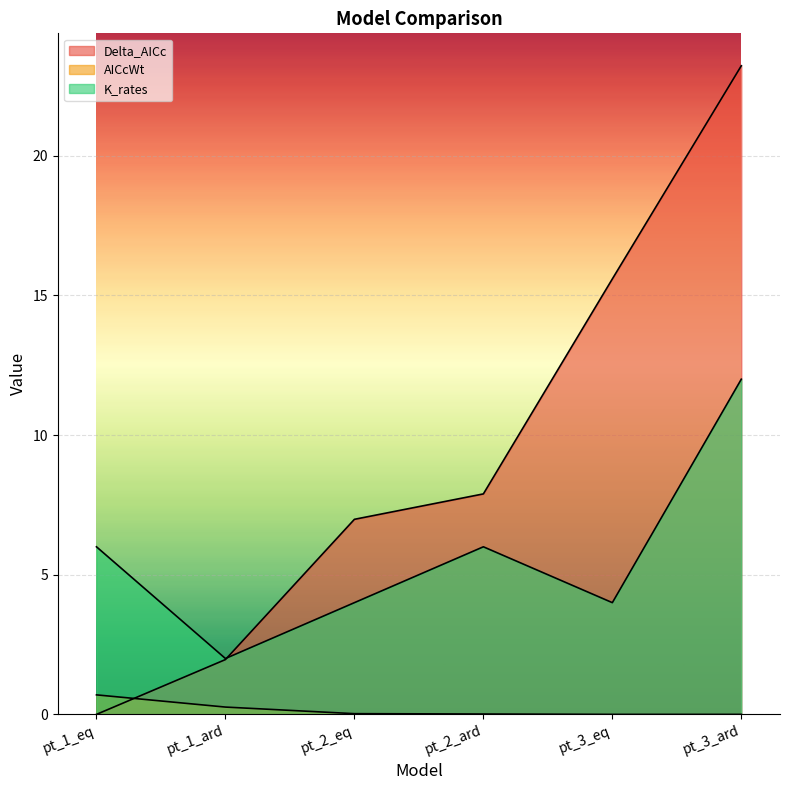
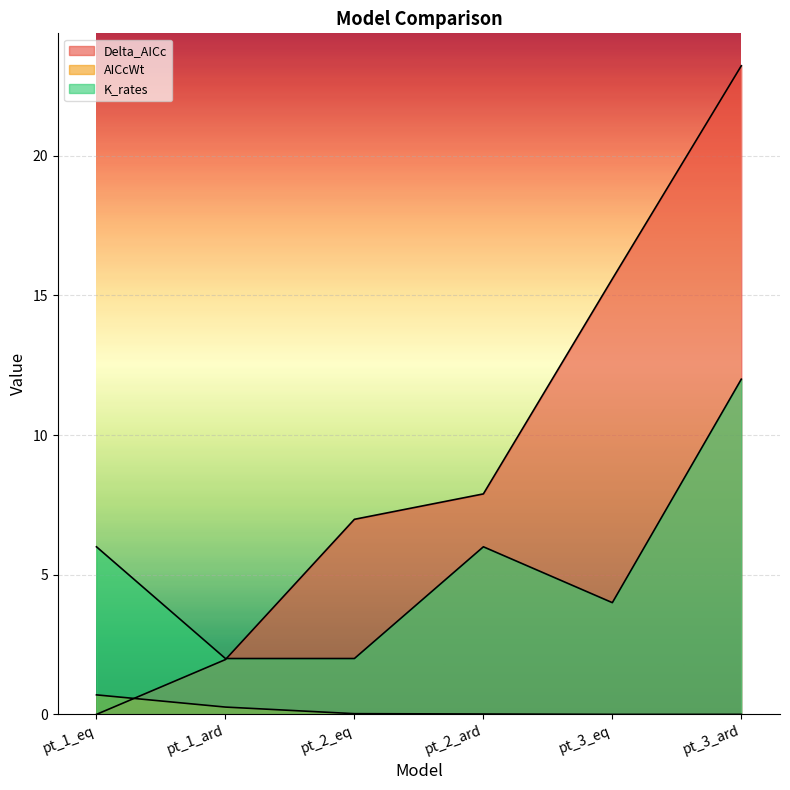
K_rates, pt_2_eq: 4 -> 2
